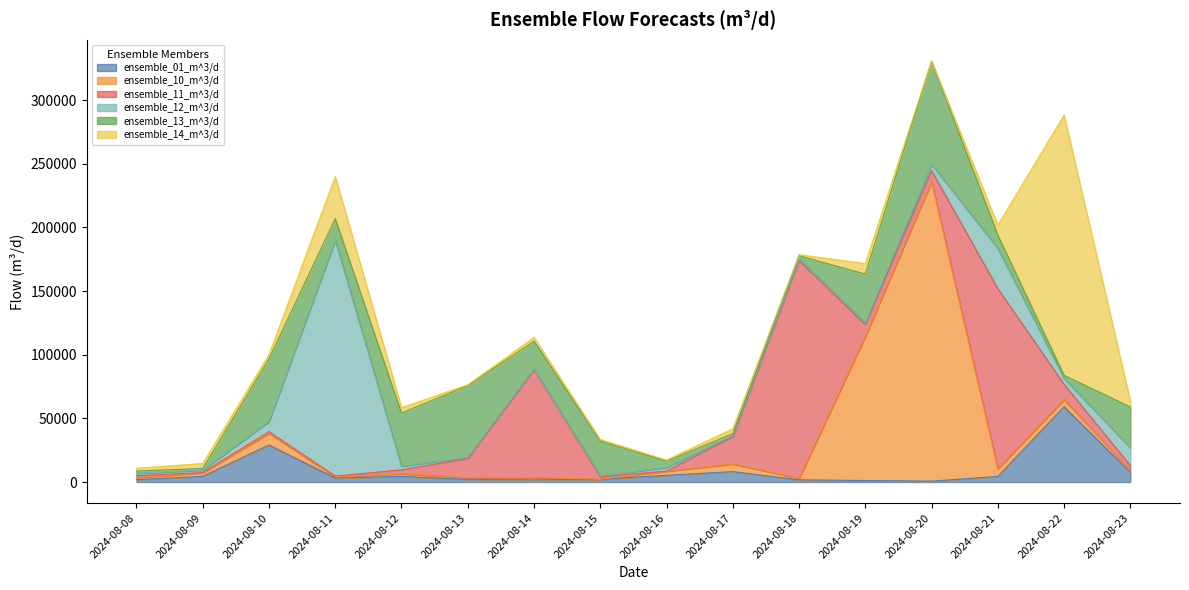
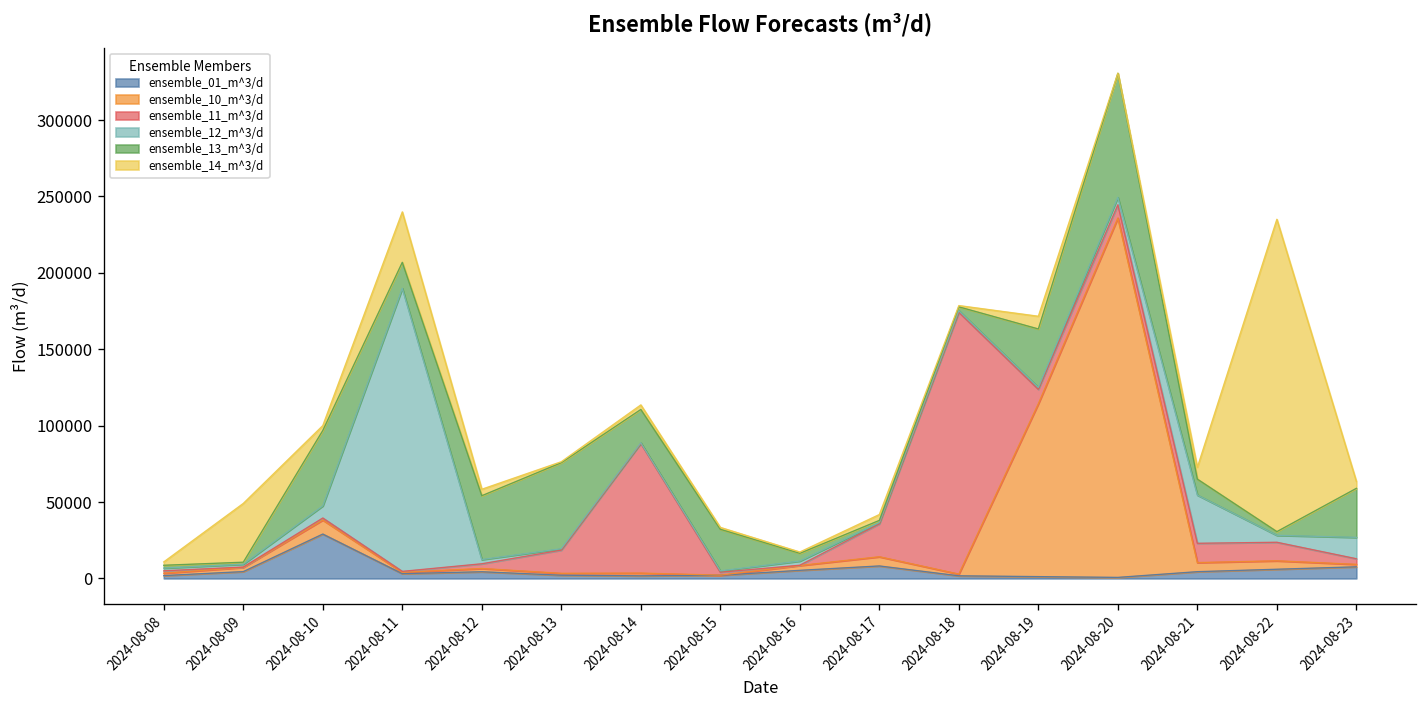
ensemble_14_m^3/d, 2024-08-09: 4000 -> 38000
ensemble_11_m^3/d, 2024-08-21: 142000 -> 13000
ensemble_01_m^3/d, 2024-08-22: 59000 -> 6000
